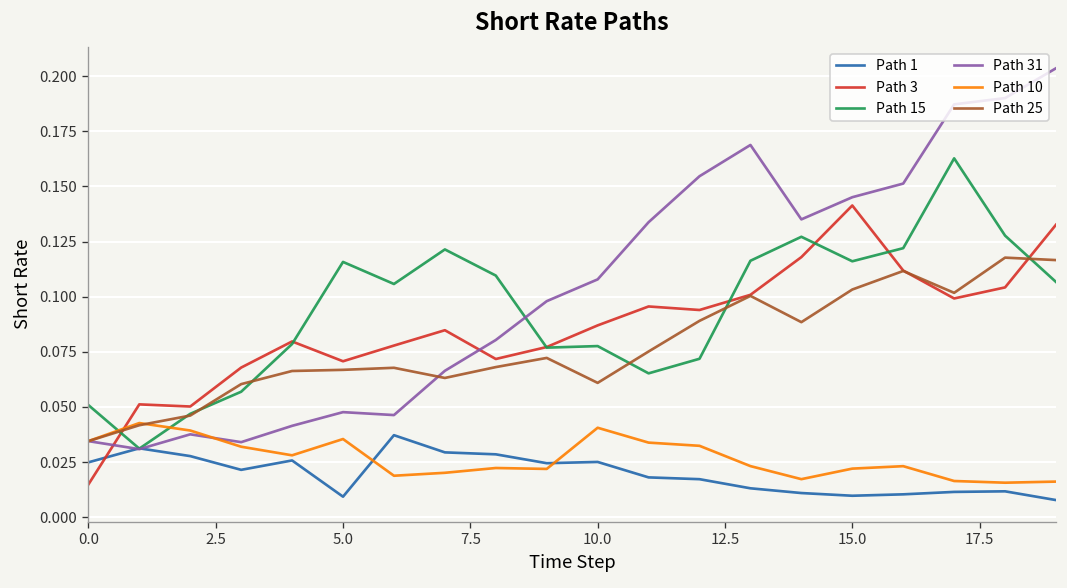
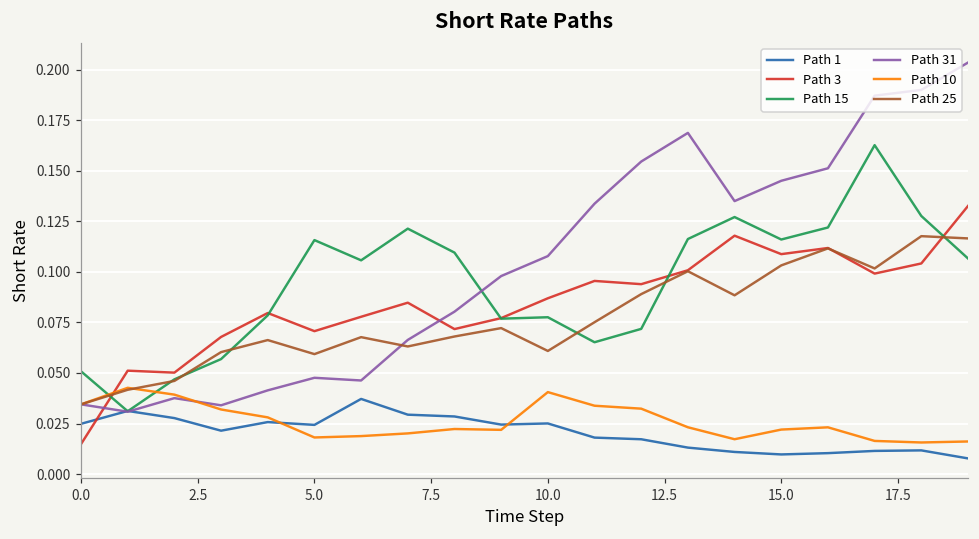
Path 1, 5.0: 0.009 -> 0.024
Path 10, 5.0: 0.035 -> 0.018
Path 25, 5.0: 0.067 -> 0.059
Path 3, 15.0: 0.141 -> 0.109
